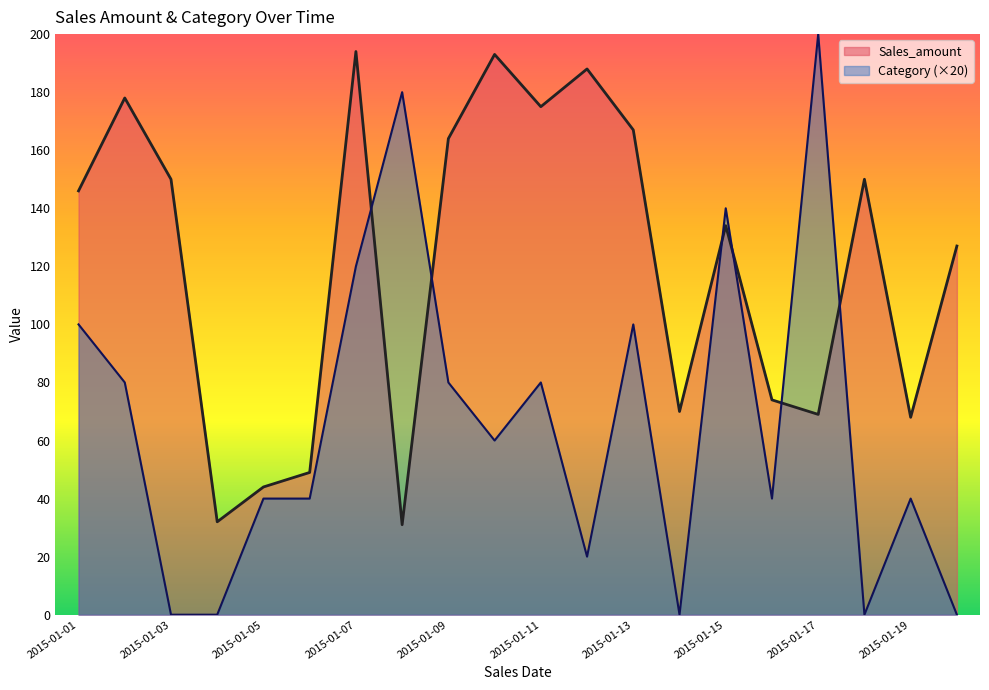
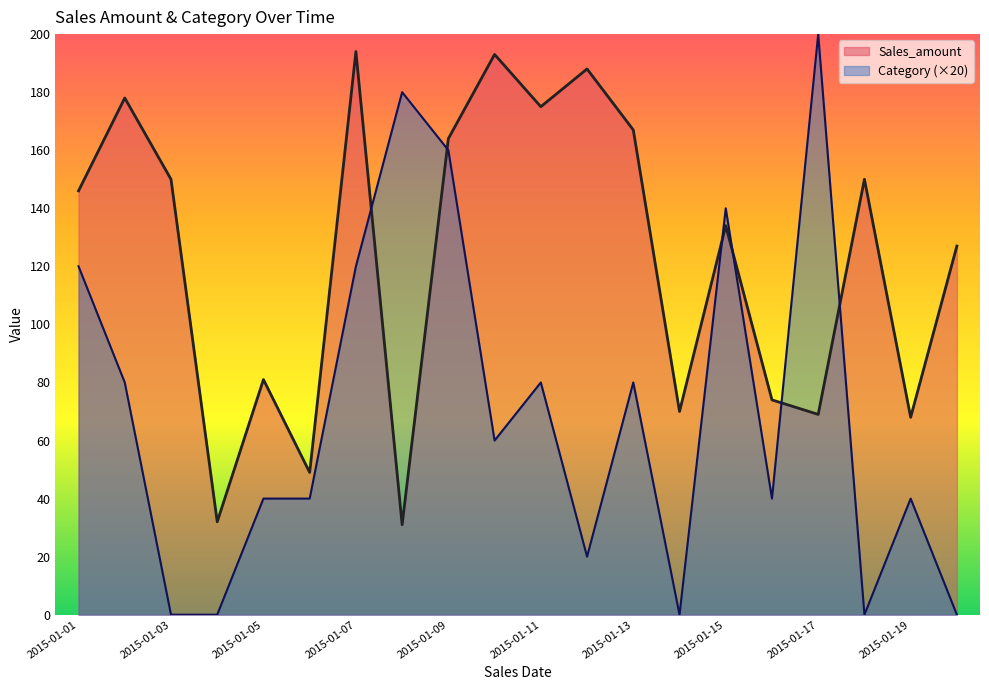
Category (×20), 2015-01-01: 100 -> 120
Sales_amount, 2015-01-05: 44 -> 81
Category (×20), 2015-01-09: 80 -> 160
Category (×20), 2015-01-13: 100 -> 80
